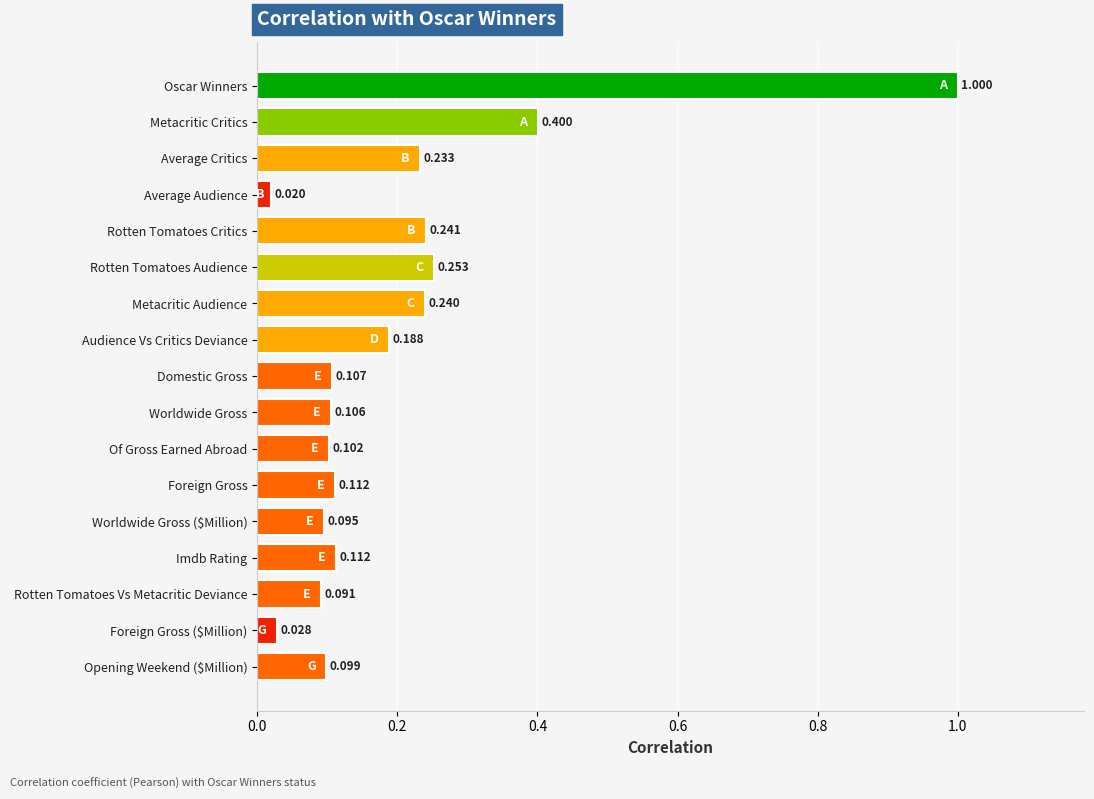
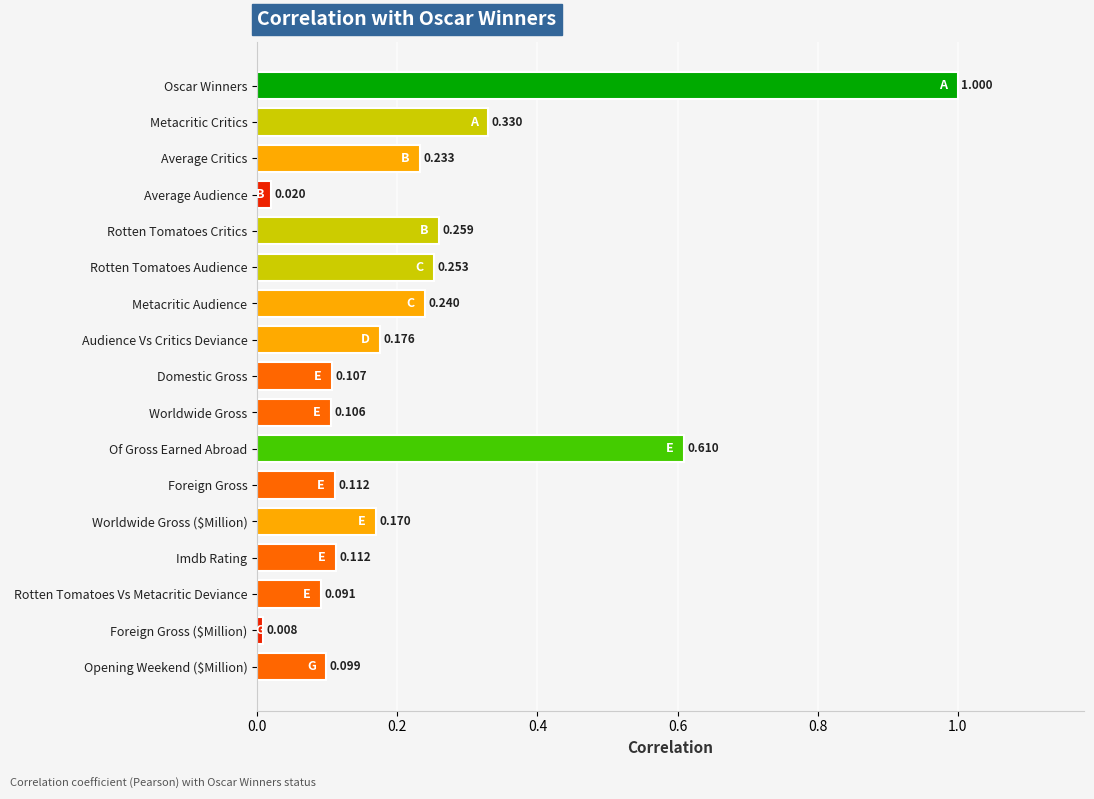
Metacritic Critics: 0.400 -> 0.330
Rotten Tomatoes Critics: 0.241 -> 0.259
Audience Vs Critics Deviance: 0.188 -> 0.176
Of Gross Earned Abroad: 0.102 -> 0.610
Worldwide Gross ($Million): 0.095 -> 0.170
Foreign Gross ($Million): 0.028 -> 0.008
